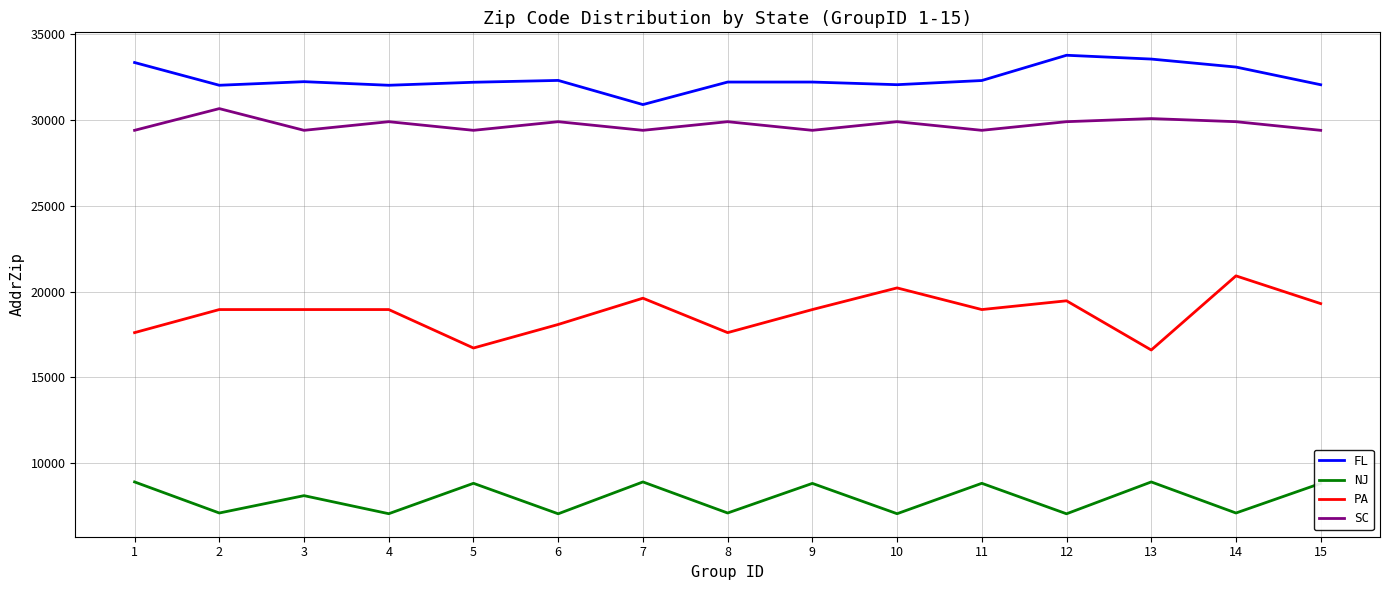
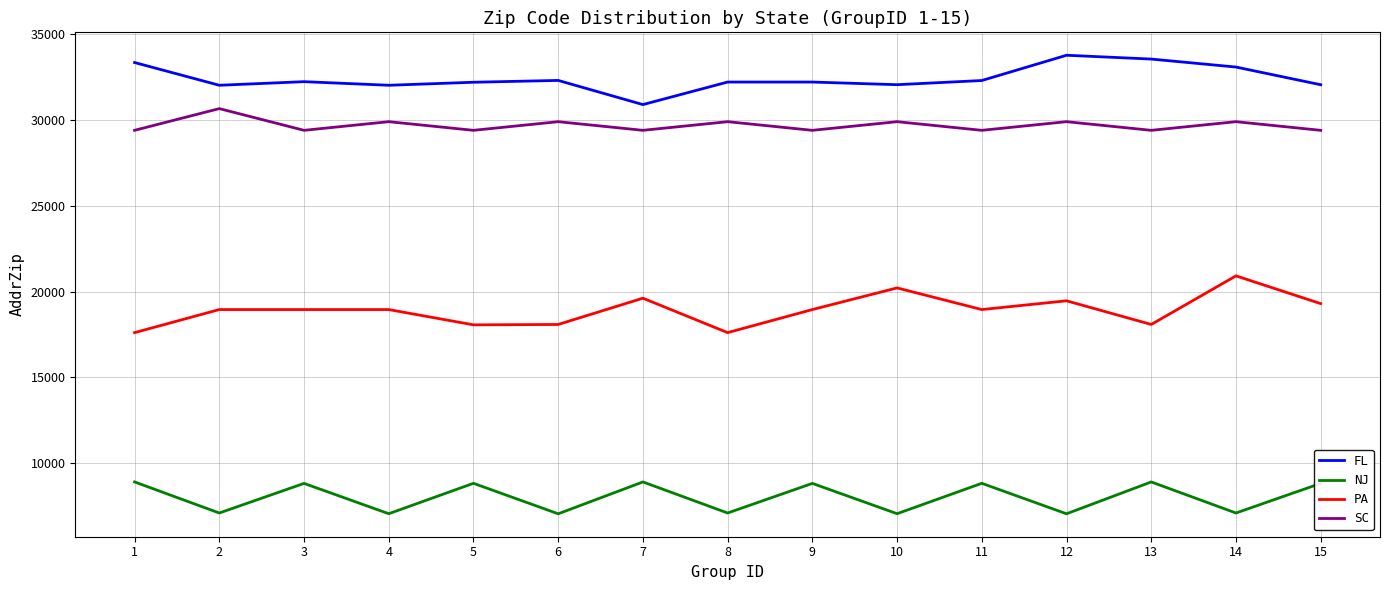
NJ, 3: 8100 -> 8800
PA, 5: 16700 -> 18100
PA, 13: 16600 -> 18100
SC, 13: 30100 -> 29400
